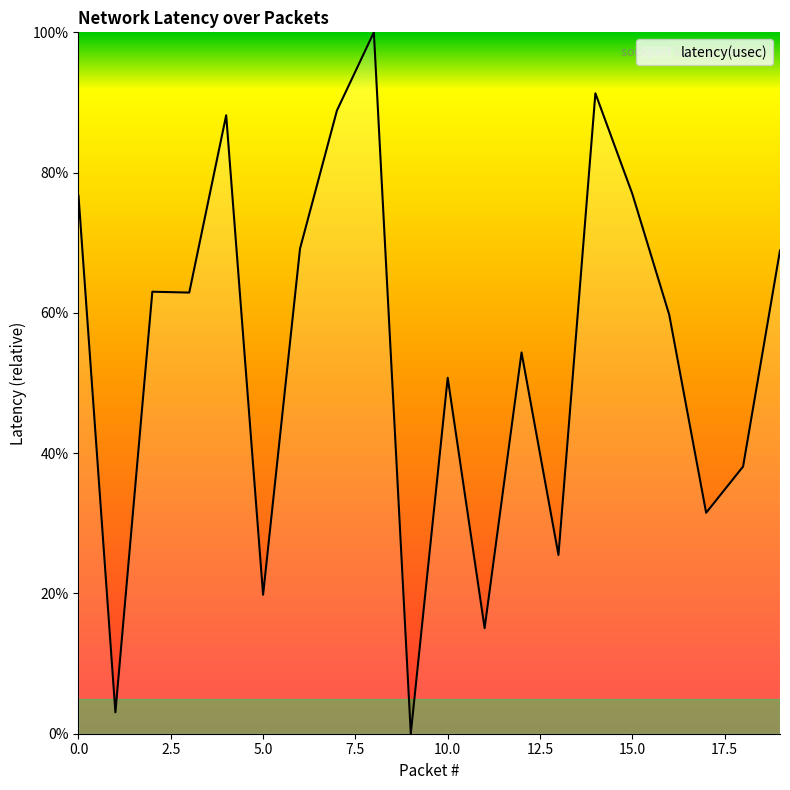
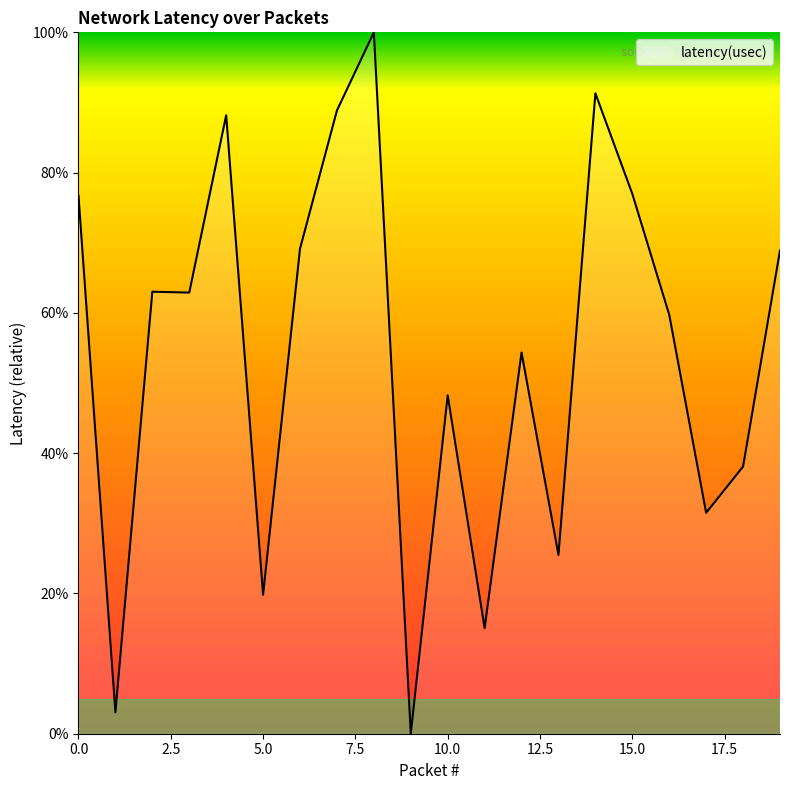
10.0: 51% -> 48%
